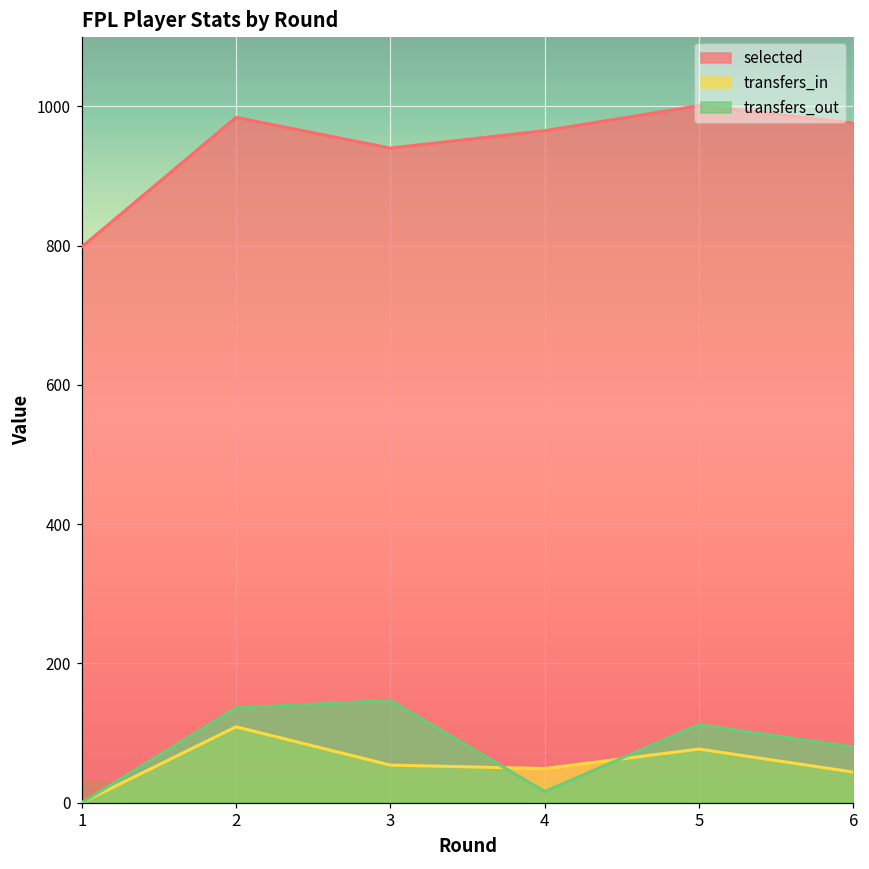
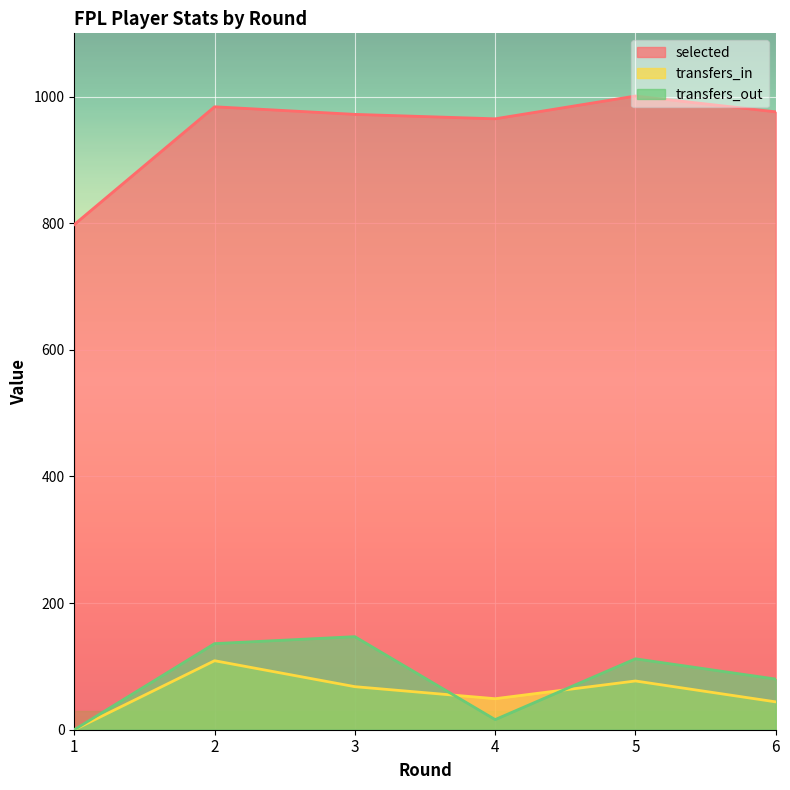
selected, 3: 940 -> 970
transfers_in, 3: 50 -> 70
